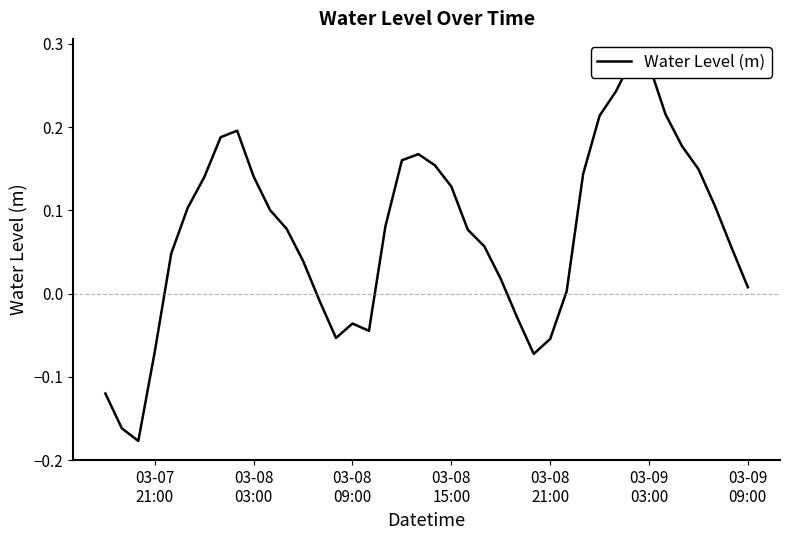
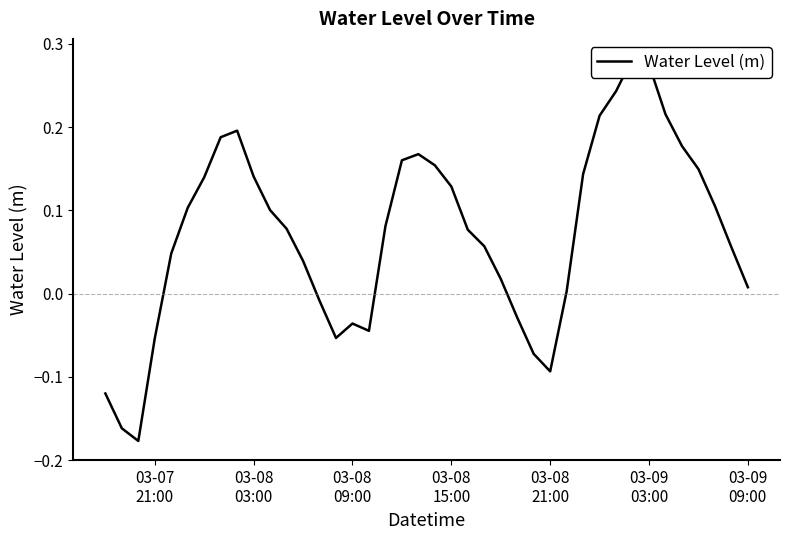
03-07 21:00: -0.07 -> -0.05
03-08 21:00: -0.05 -> -0.09
